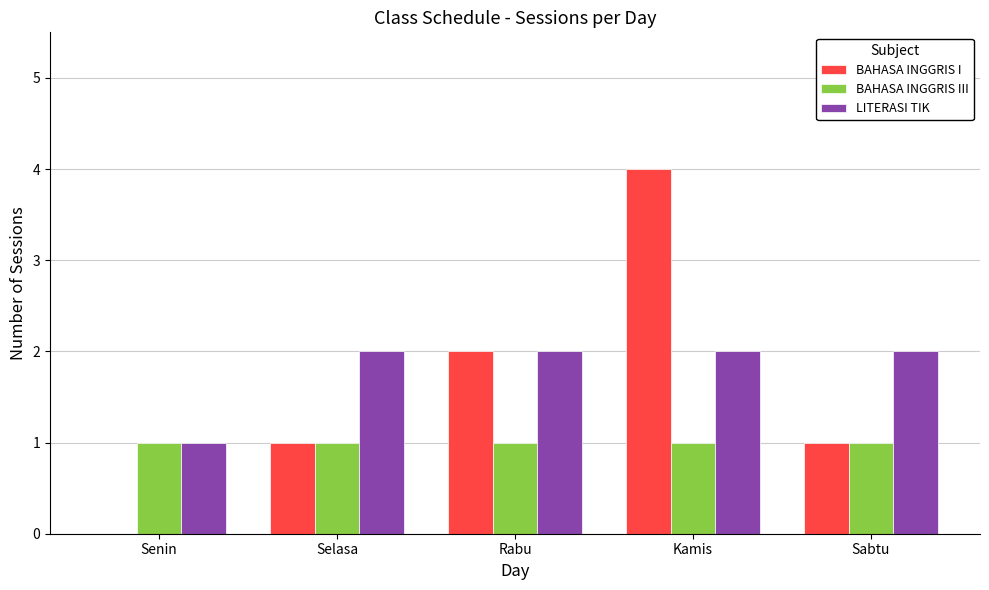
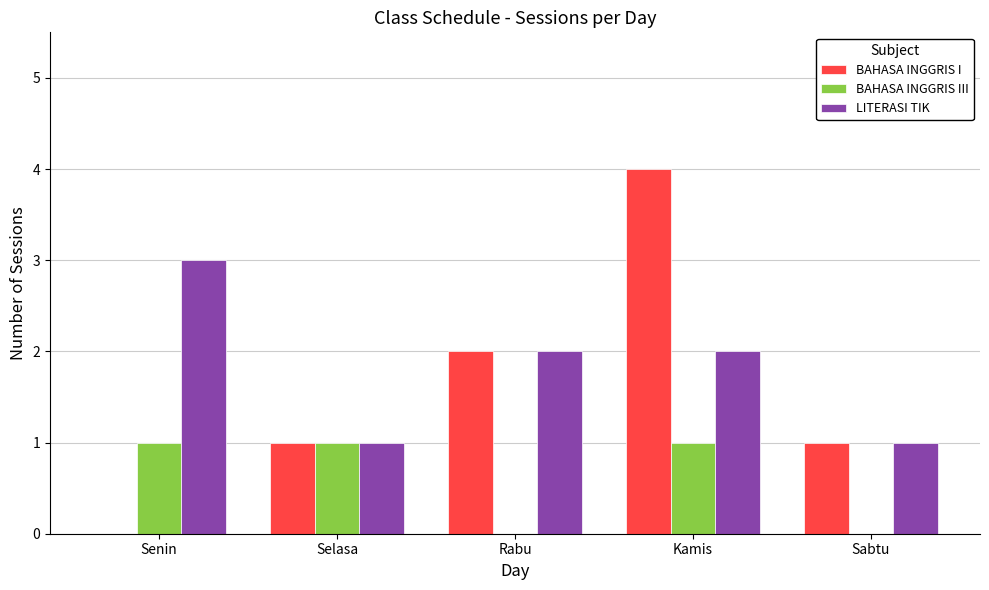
LITERASI TIK, Senin: 1 -> 3
LITERASI TIK, Selasa: 2 -> 1
BAHASA INGGRIS III, Rabu: 1 -> 0
BAHASA INGGRIS III, Sabtu: 1 -> 0
LITERASI TIK, Sabtu: 2 -> 1
